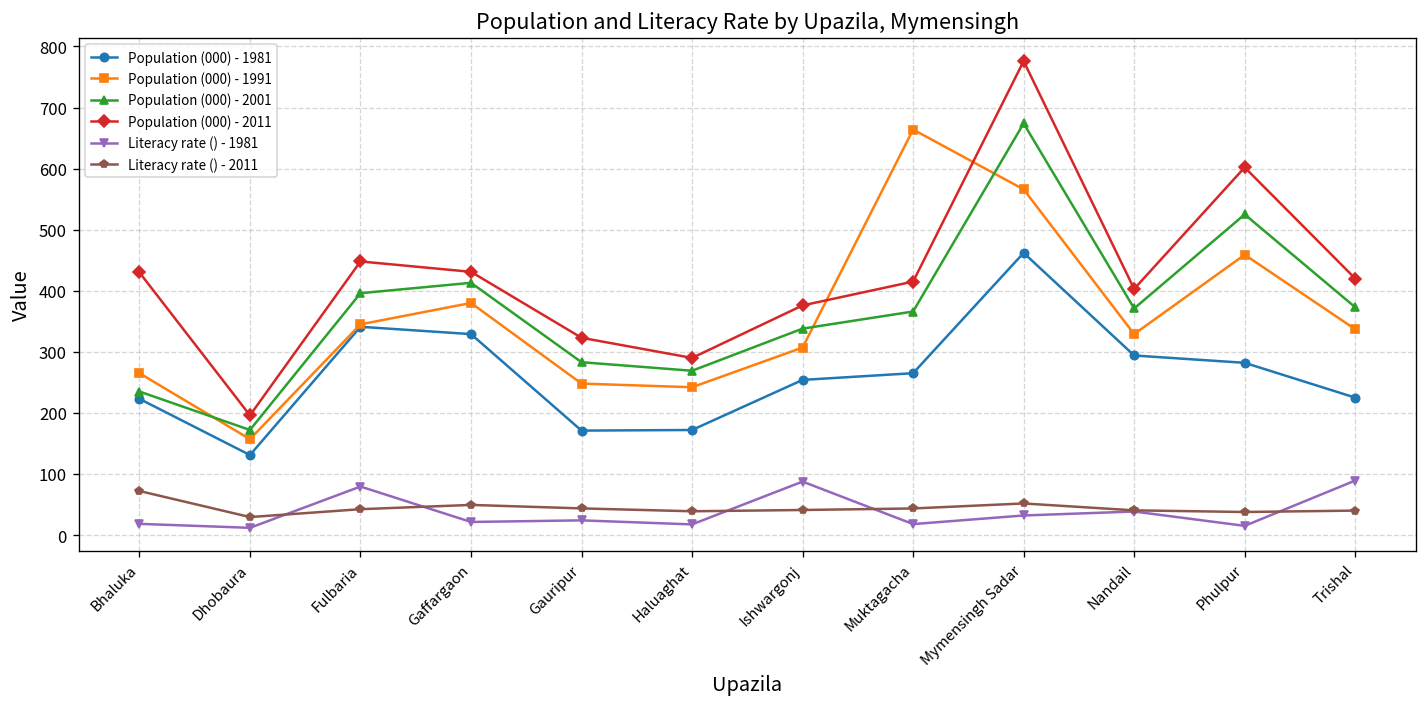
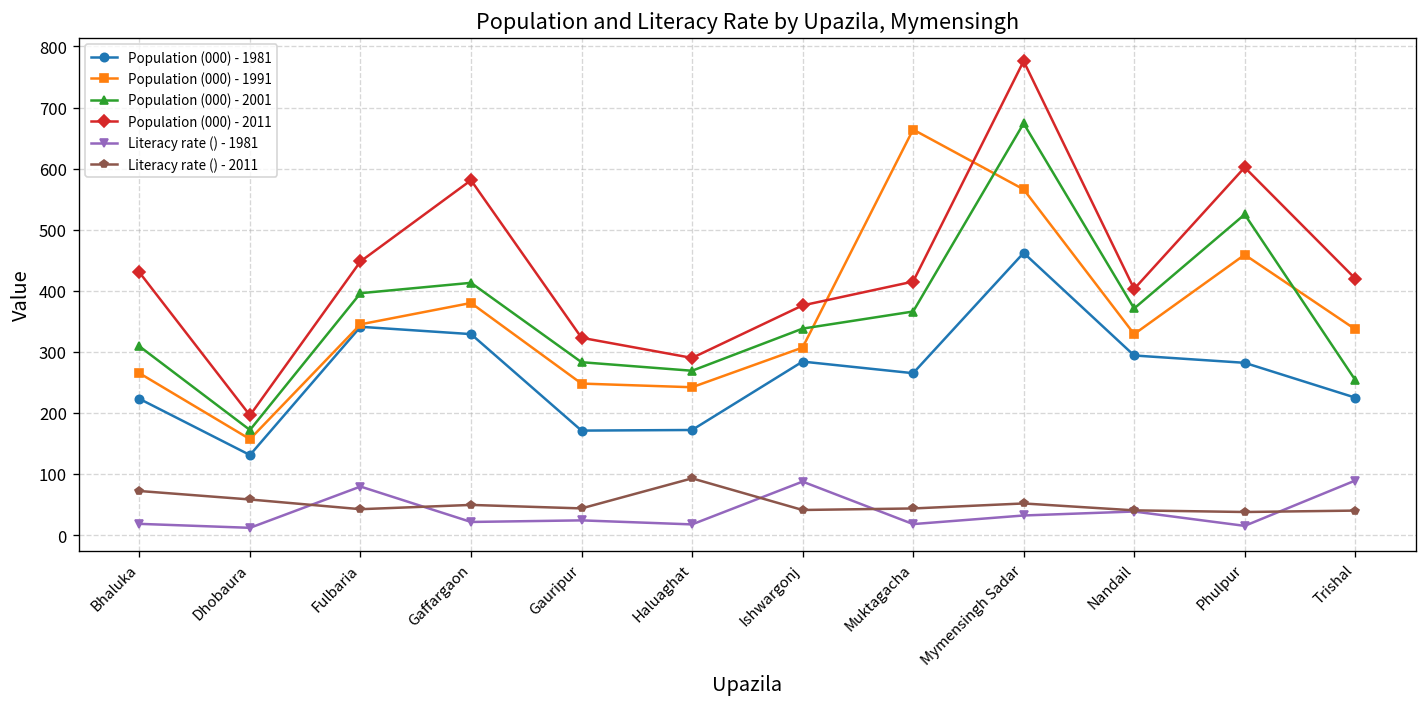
Population (000) - 2001, Bhaluka: 240 -> 310
Literacy rate () - 2011, Dhobaura: 30 -> 60
Population (000) - 2011, Gaffargaon: 430 -> 580
Literacy rate () - 2011, Haluaghat: 40 -> 90
Population (000) - 1981, Ishwargonj: 250 -> 280
Population (000) - 2001, Trishal: 370 -> 250
